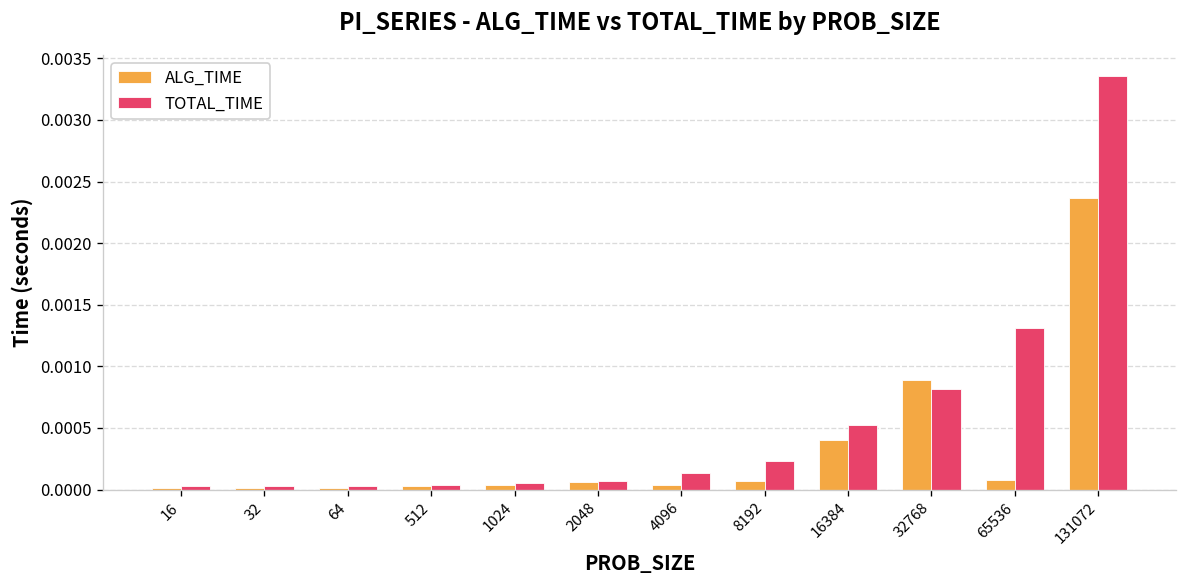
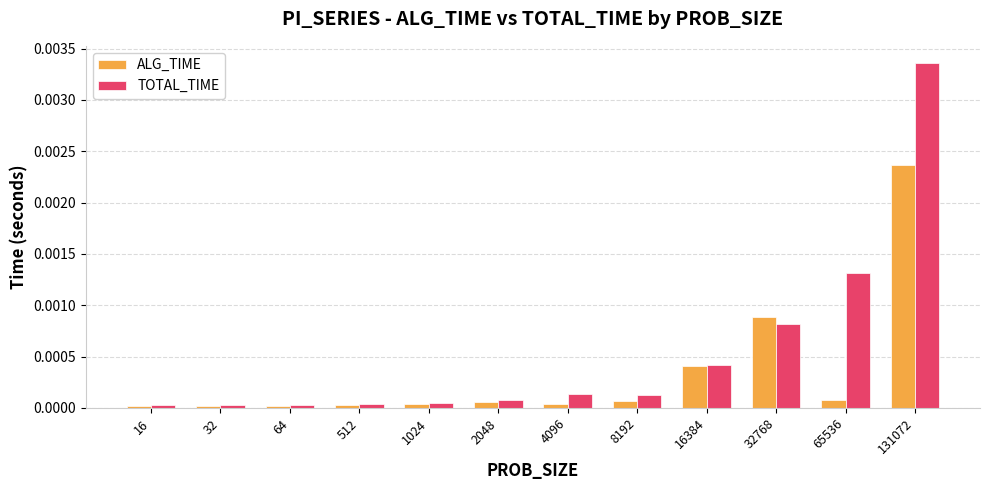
TOTAL_TIME, 8192: 0.00023 -> 0.00013
TOTAL_TIME, 16384: 0.00053 -> 0.00042
